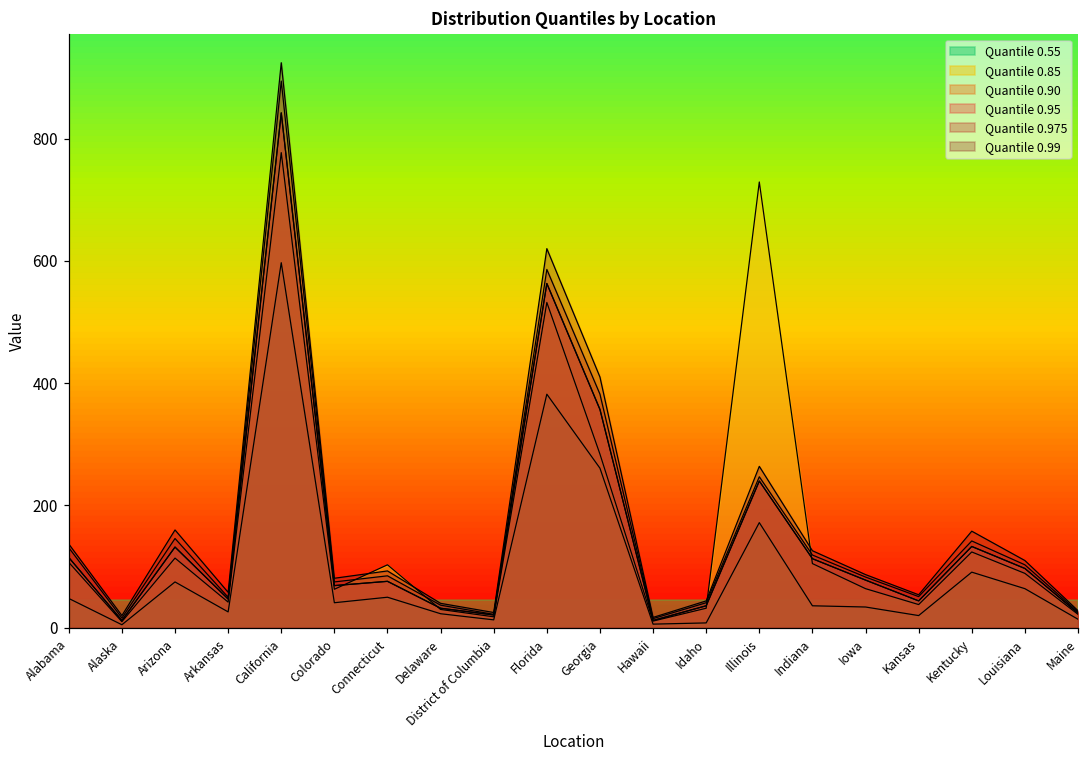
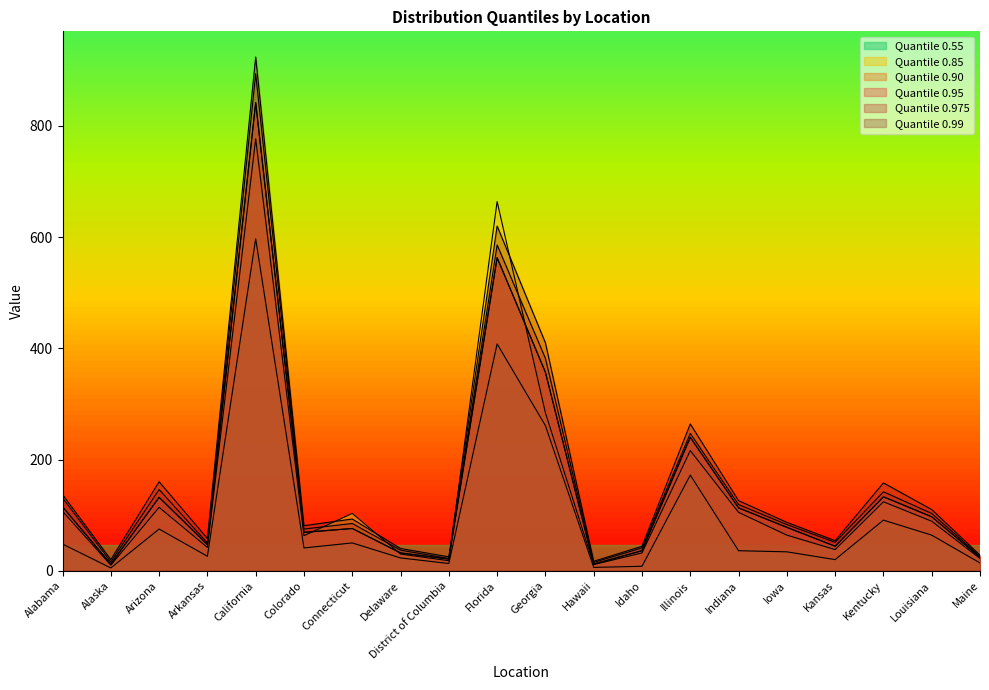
Quantile 0.55, Florida: 380 -> 410
Quantile 0.85, Florida: 530 -> 660
Quantile 0.85, Illinois: 730 -> 220
